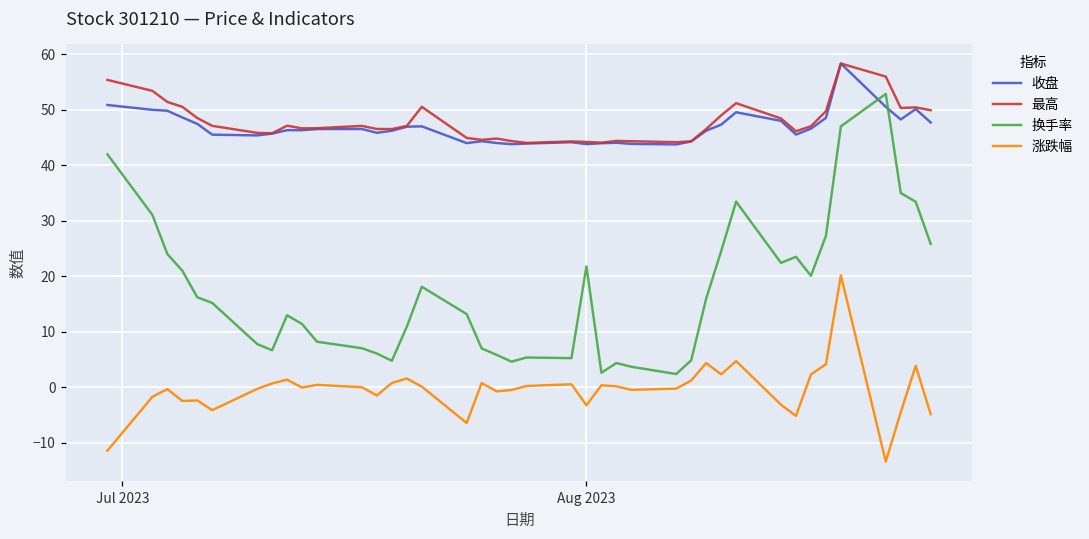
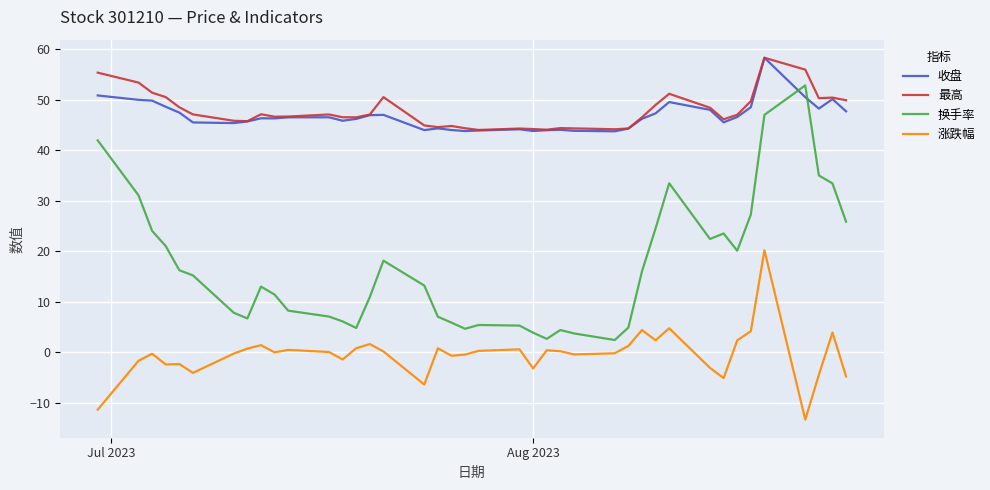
换手率, Aug 2023: 22 -> 4
